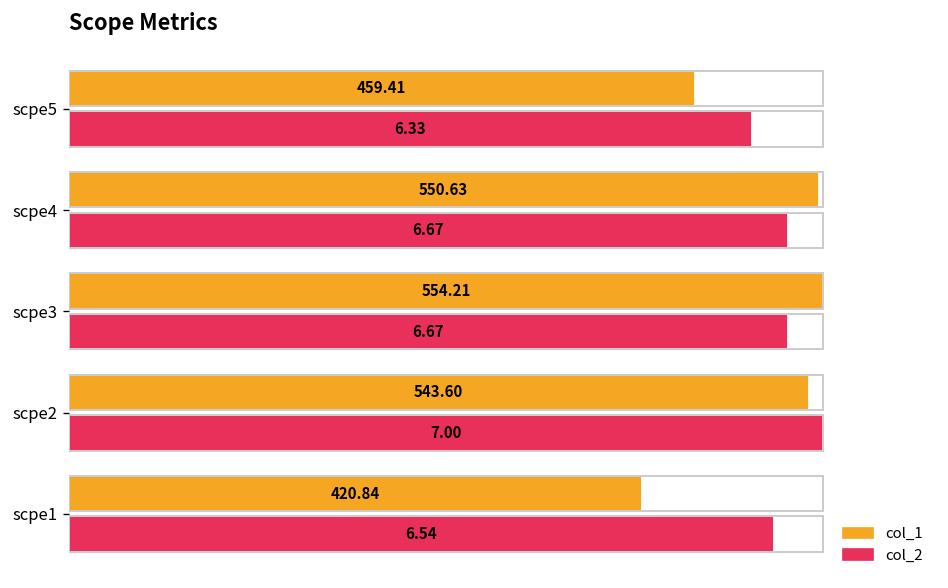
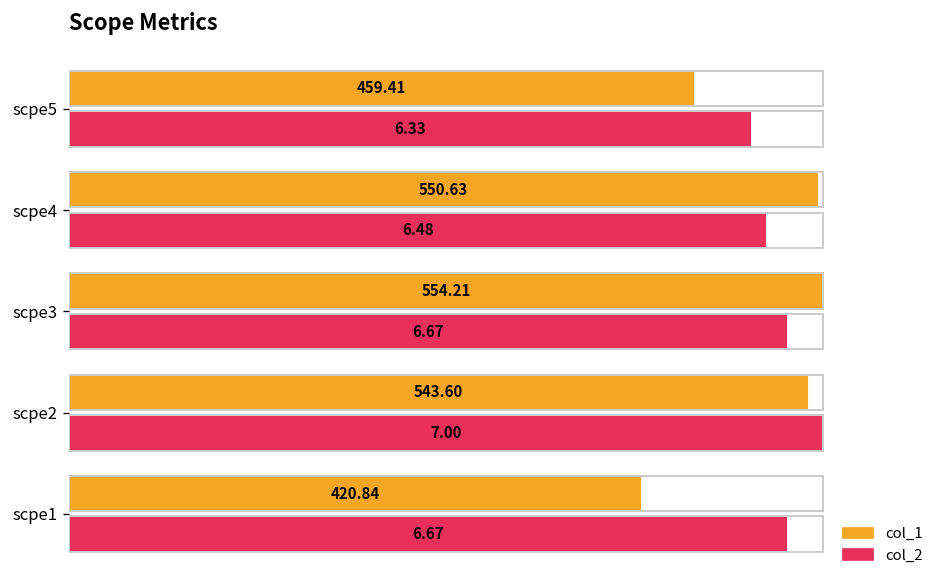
col_2, scpe4: 6.67 -> 6.48
col_2, scpe1: 6.54 -> 6.67
